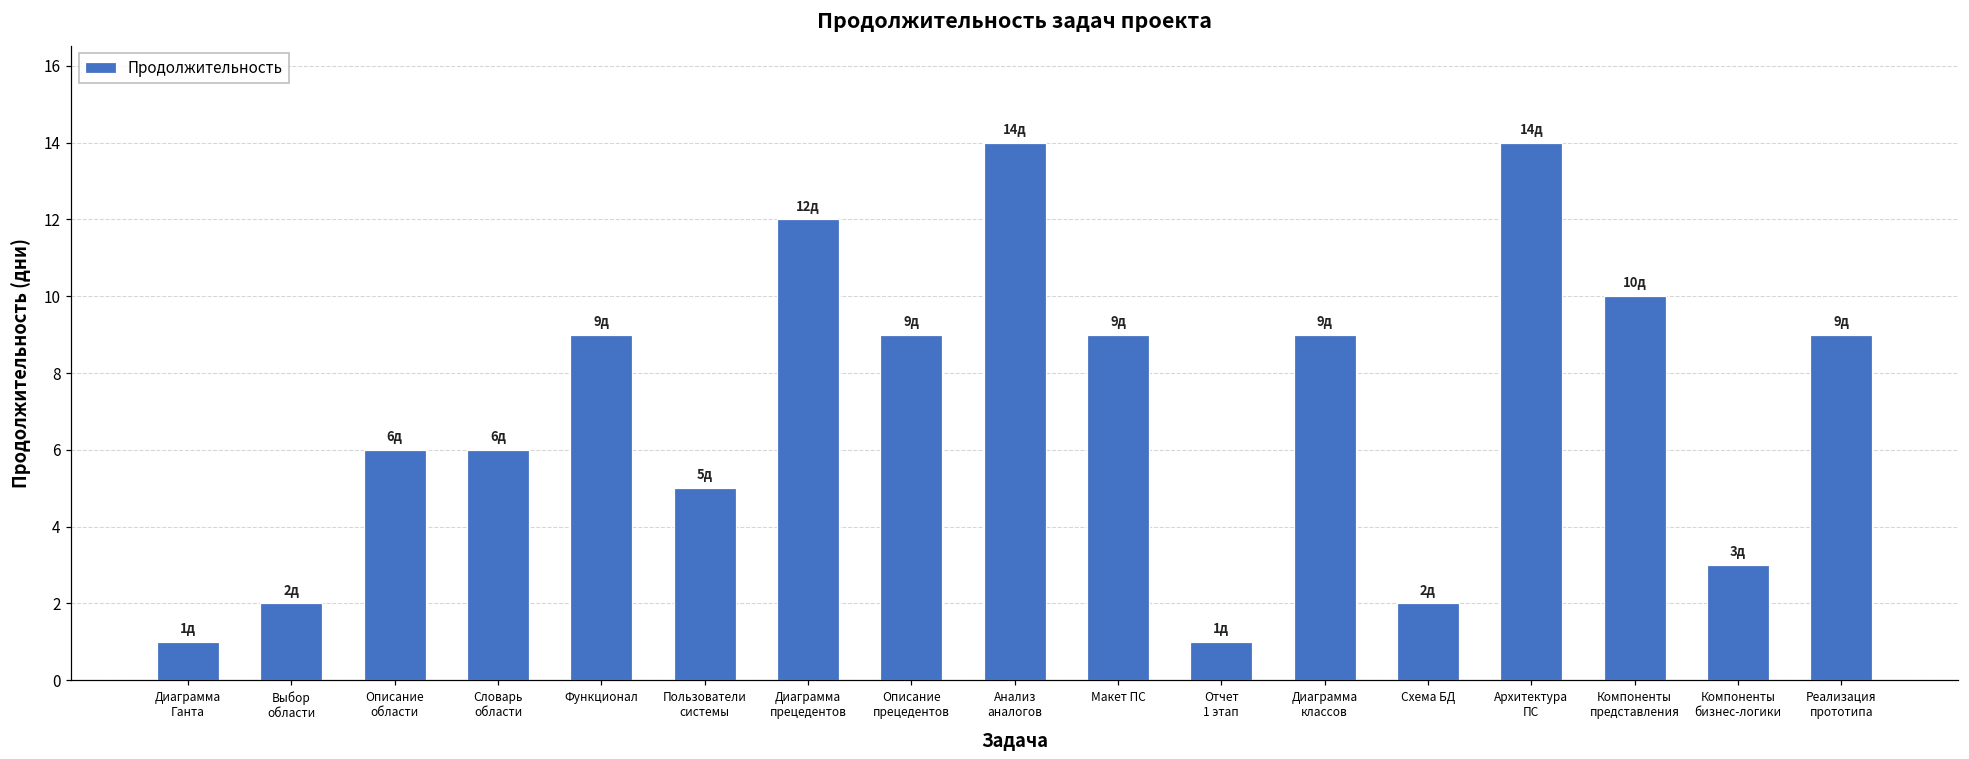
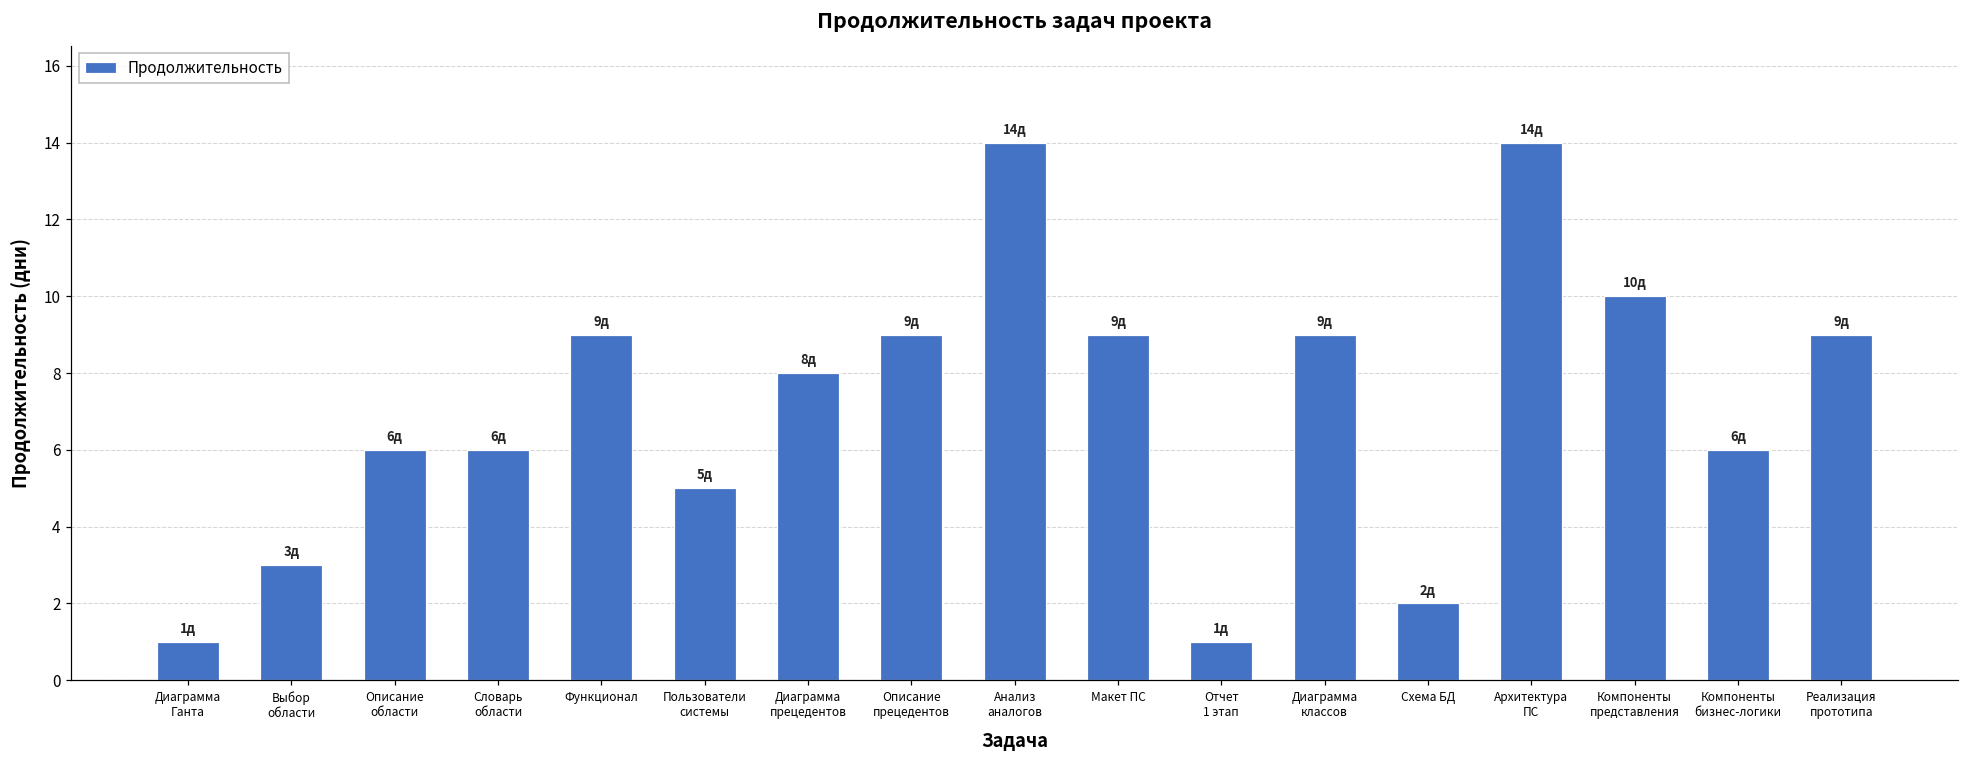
Выбор области: 2д -> 3д
Диаграмма прецедентов: 12д -> 8д
Компоненты бизнес-логики: 3д -> 6д
